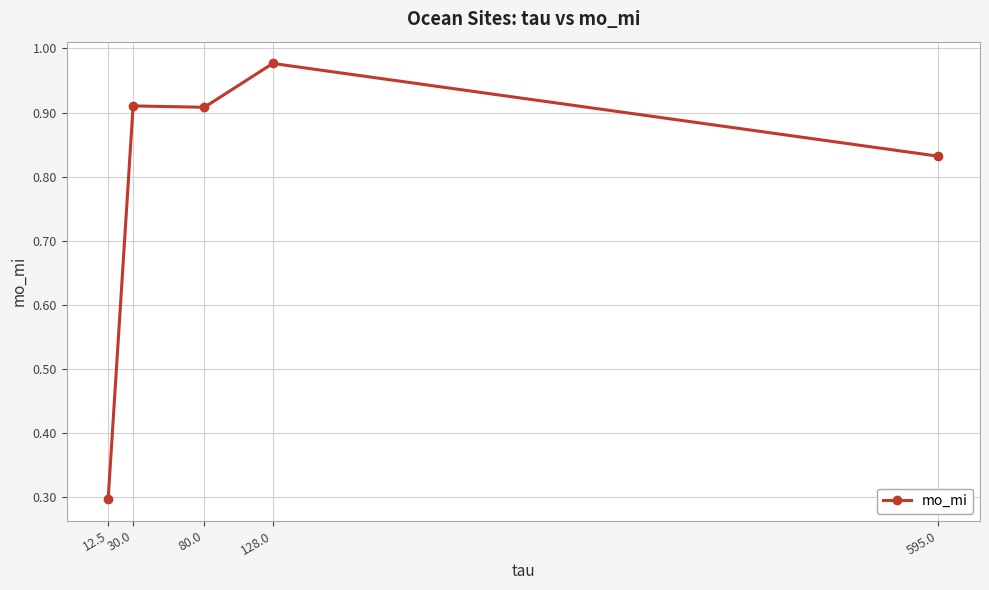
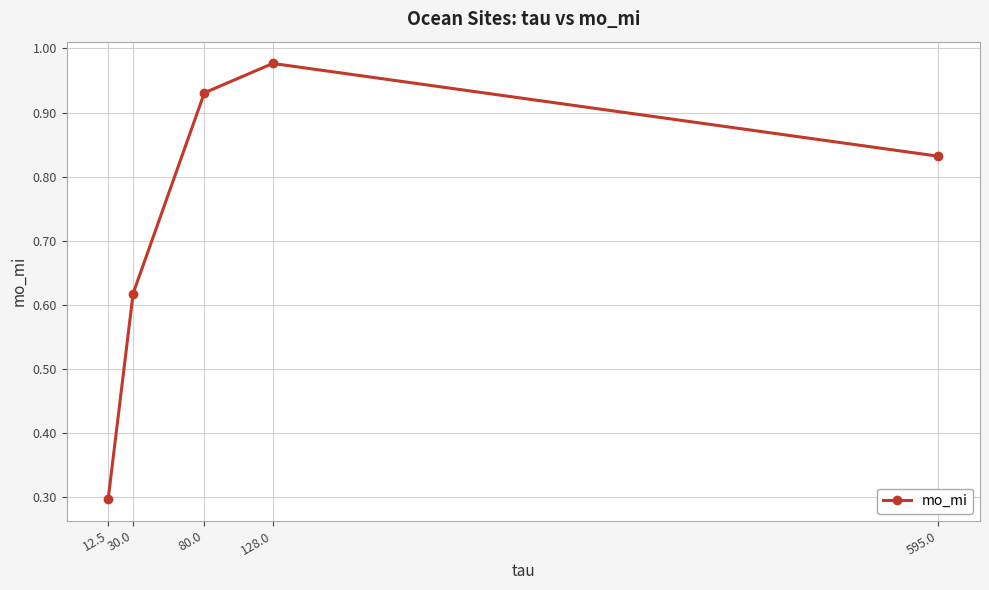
30.0: 0.91 -> 0.62
80.0: 0.91 -> 0.93
